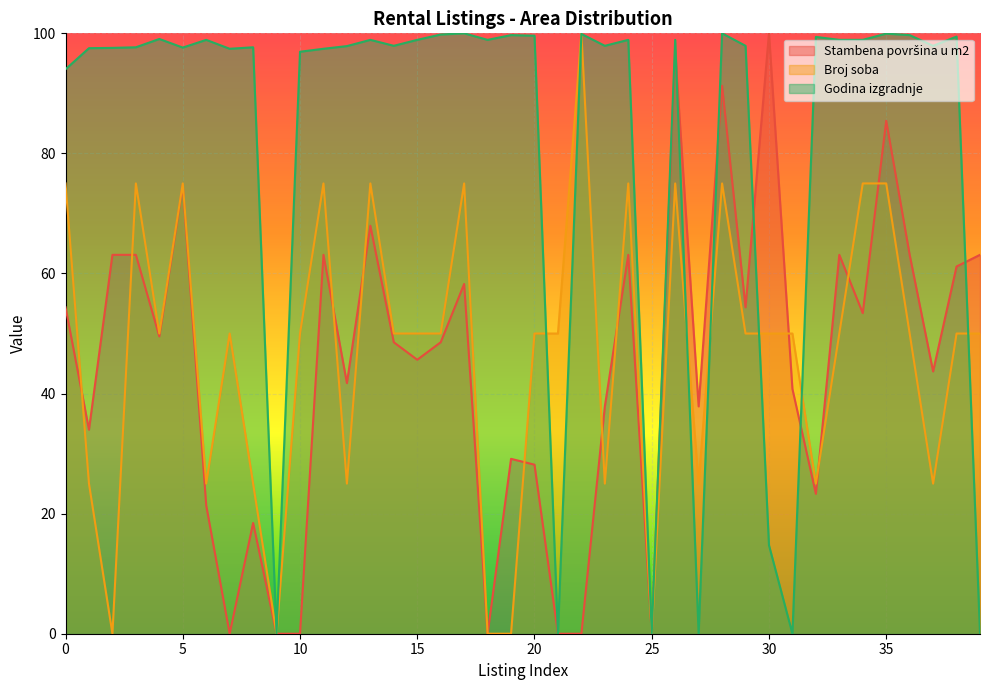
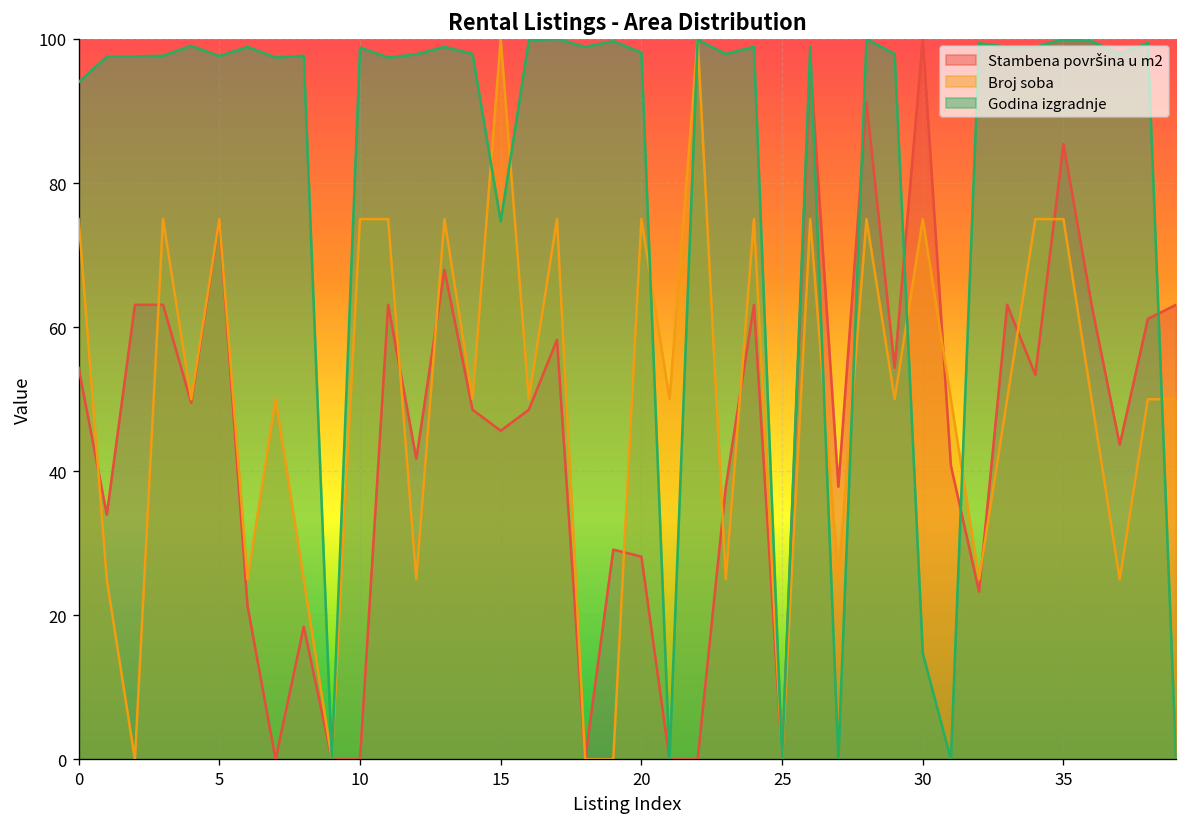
Broj soba, 10: 50 -> 75
Godina izgradnje, 10: 97 -> 99
Broj soba, 15: 50 -> 100
Godina izgradnje, 15: 99 -> 75
Broj soba, 20: 50 -> 75
Godina izgradnje, 20: 100 -> 98
Broj soba, 30: 50 -> 75
